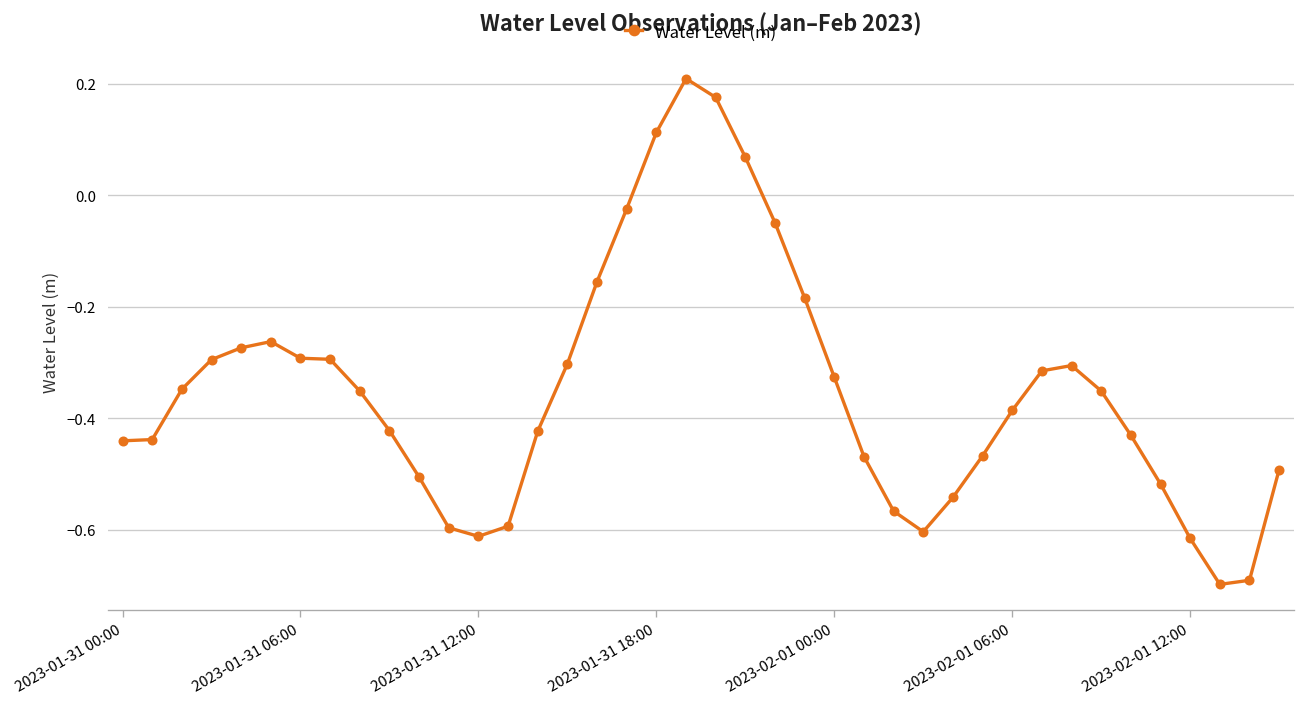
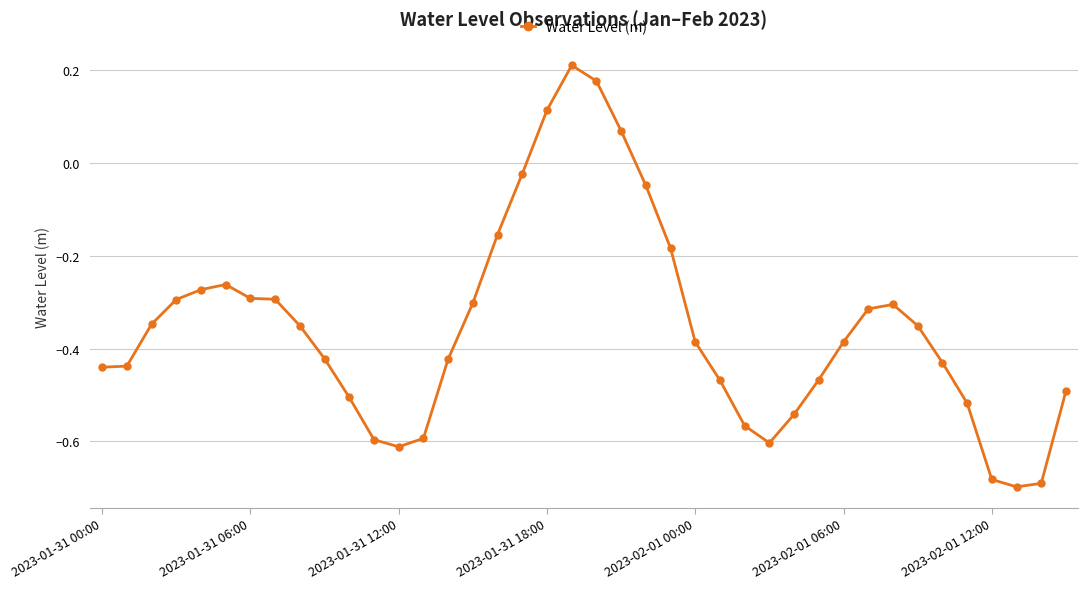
2023-02-01 00:00: -0.33 -> -0.39
2023-02-01 12:00: -0.62 -> -0.68
